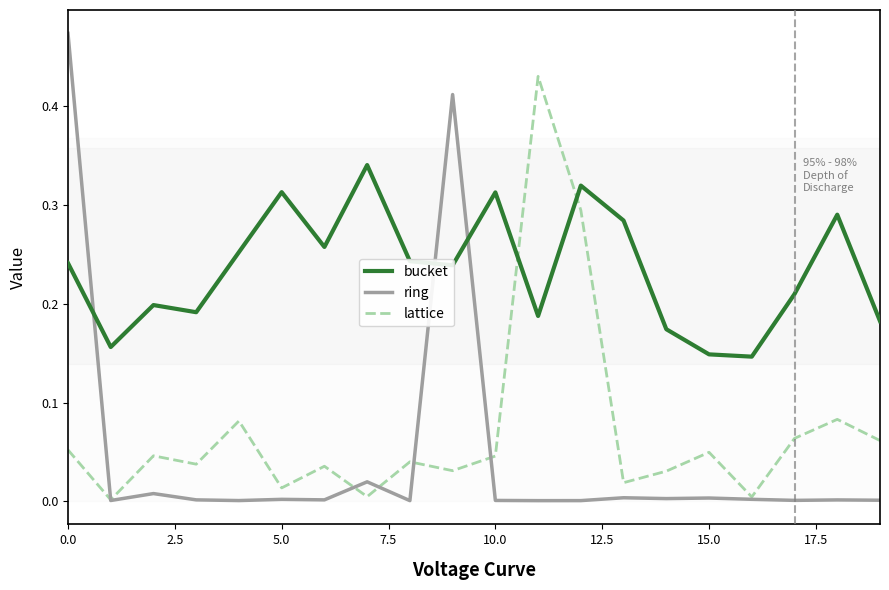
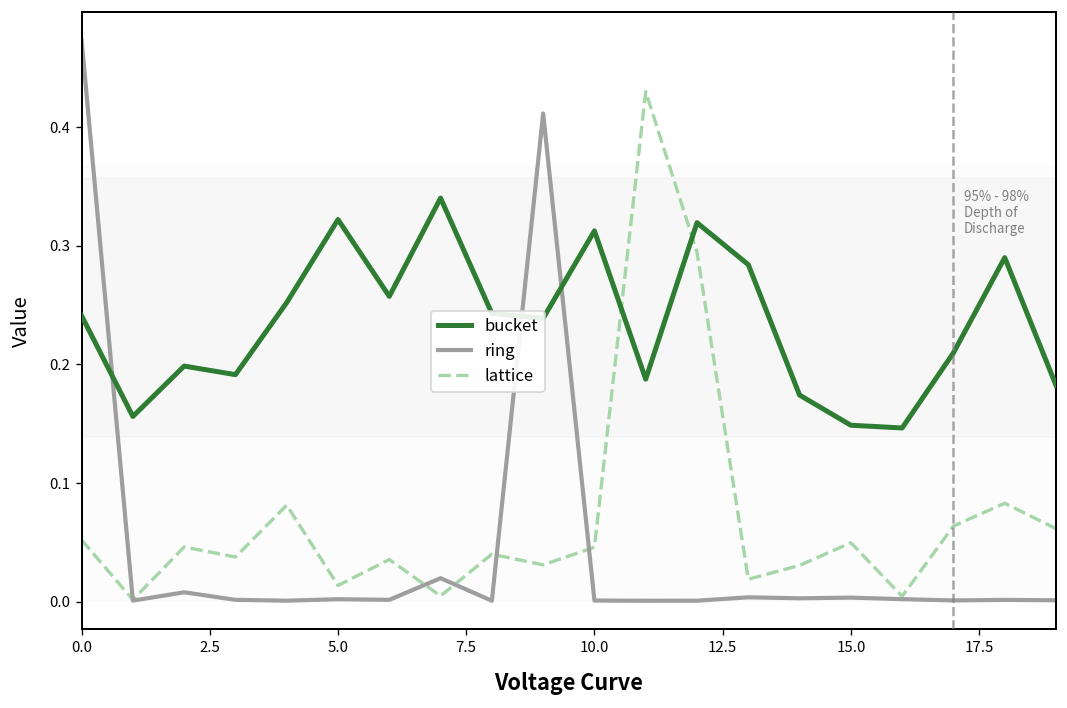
bucket, 5.0: 0.31 -> 0.32
